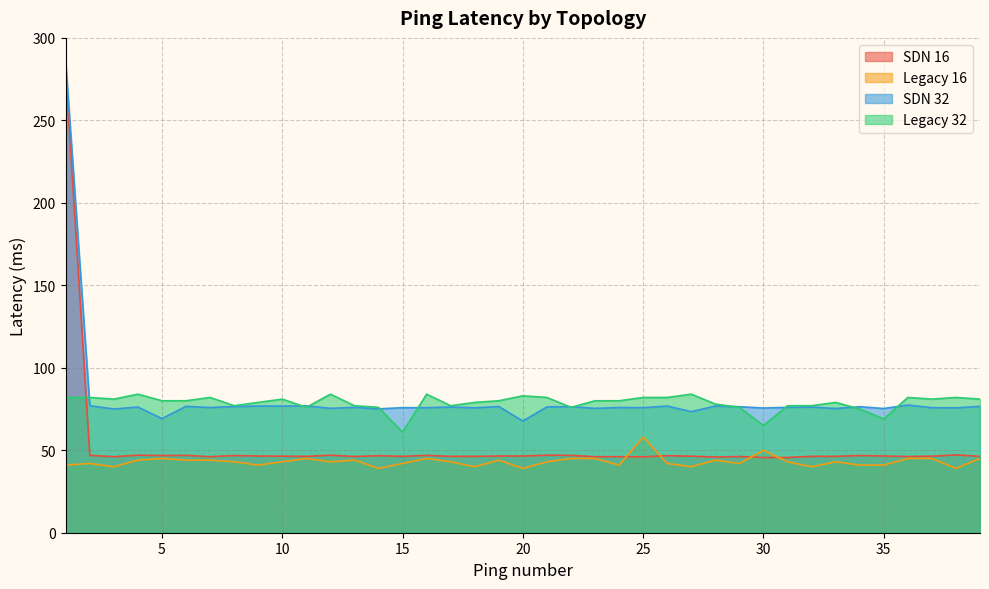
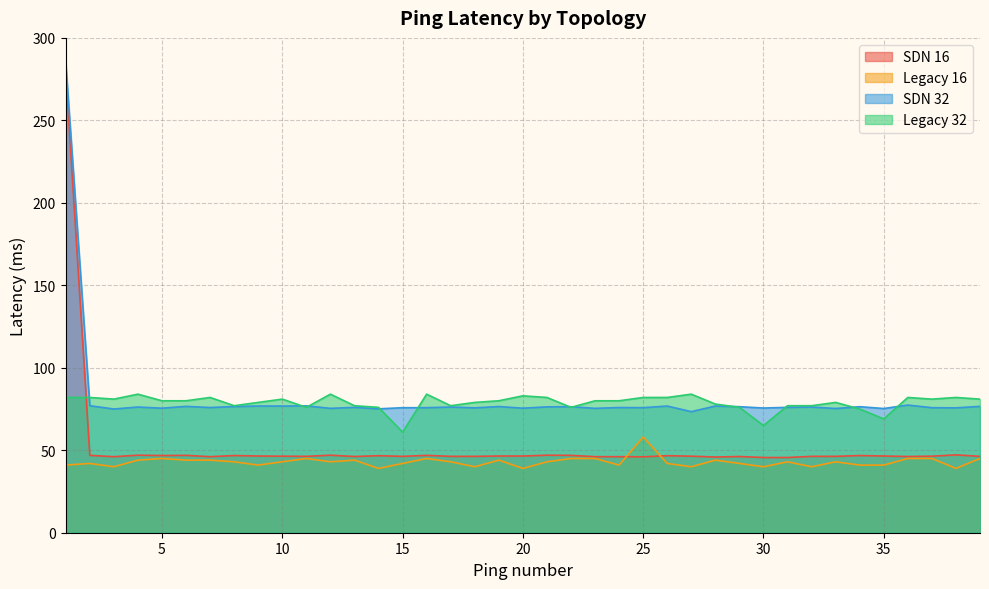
SDN 32, 5: 69 -> 76
SDN 32, 20: 68 -> 76
Legacy 16, 30: 50 -> 40
